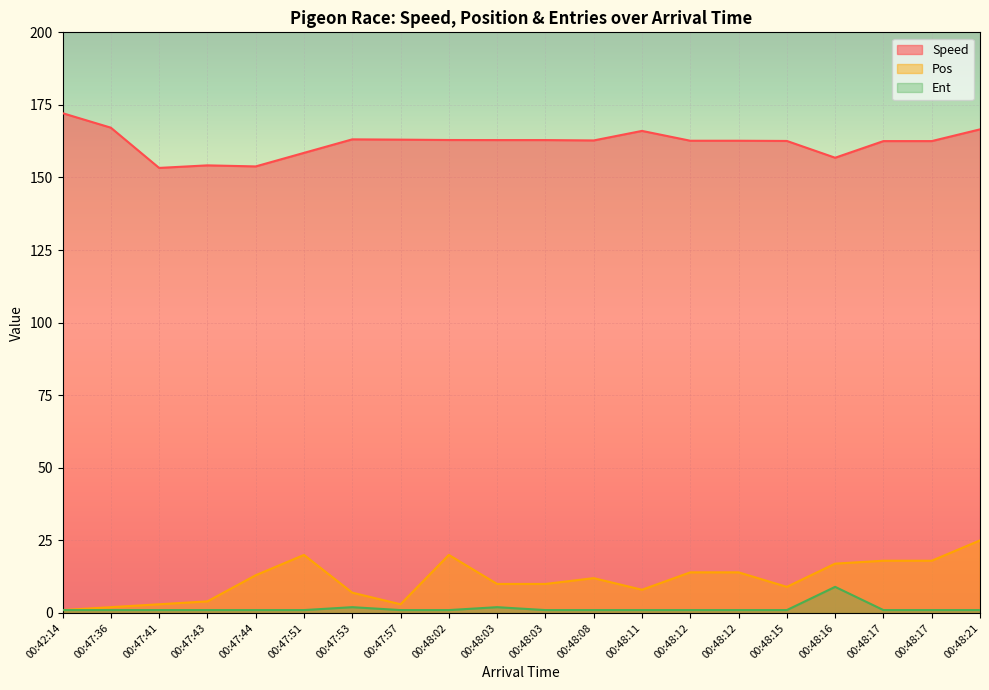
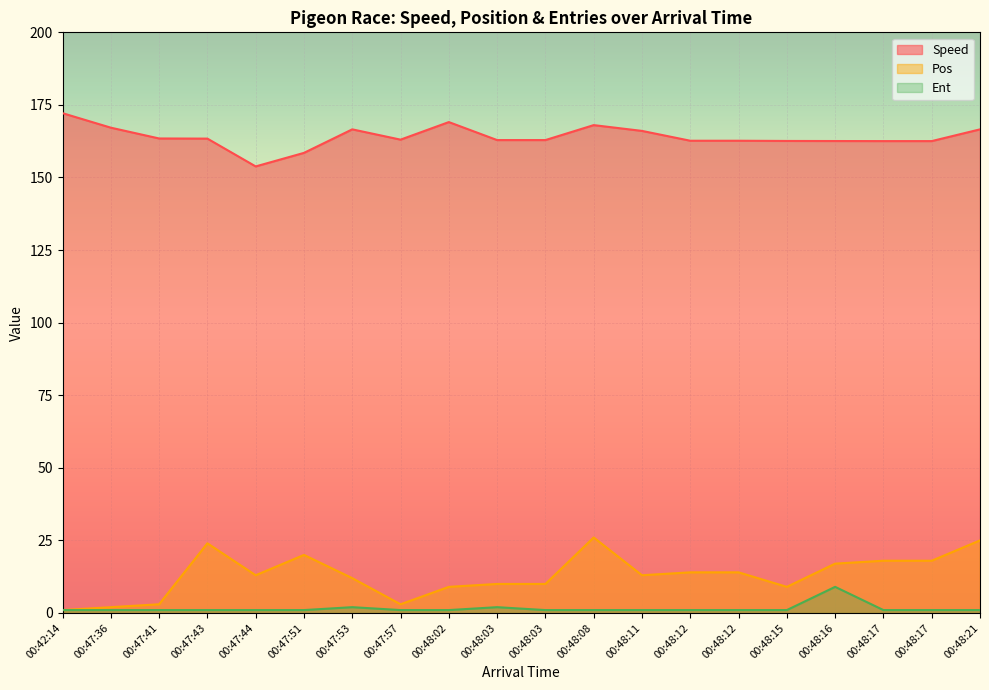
Speed, 00:47:41: 153 -> 163
Speed, 00:47:43: 154 -> 163
Pos, 00:47:43: 4 -> 24
Speed, 00:47:53: 163 -> 167
Pos, 00:47:53: 7 -> 12
Speed, 00:48:02: 163 -> 169
Pos, 00:48:02: 20 -> 9
Speed, 00:48:08: 163 -> 168
Pos, 00:48:08: 12 -> 26
Pos, 00:48:11: 8 -> 13
Speed, 00:48:16: 157 -> 163
